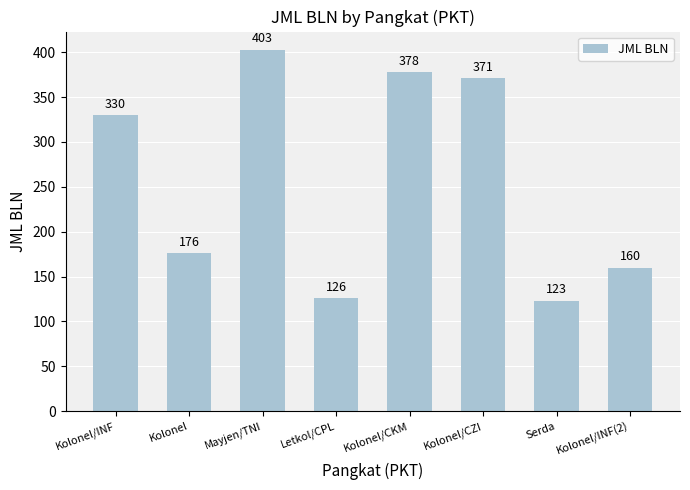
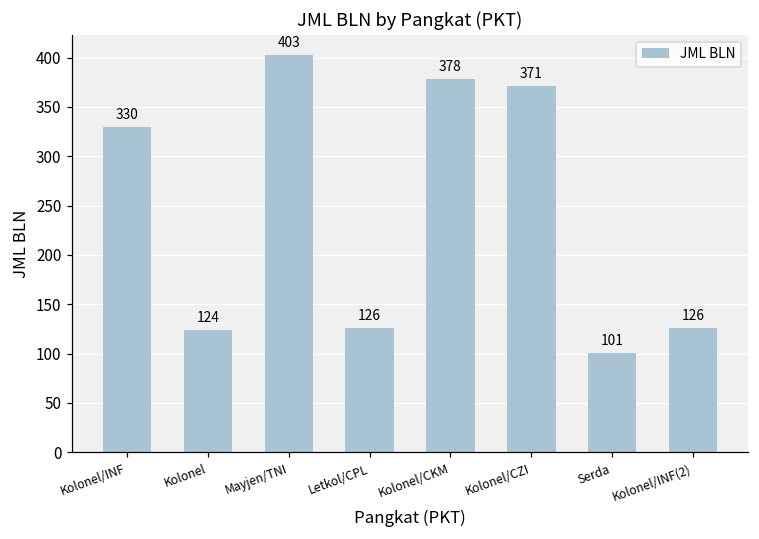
Kolonel: 176 -> 124
Serda: 123 -> 101
Kolonel/INF(2): 160 -> 126
